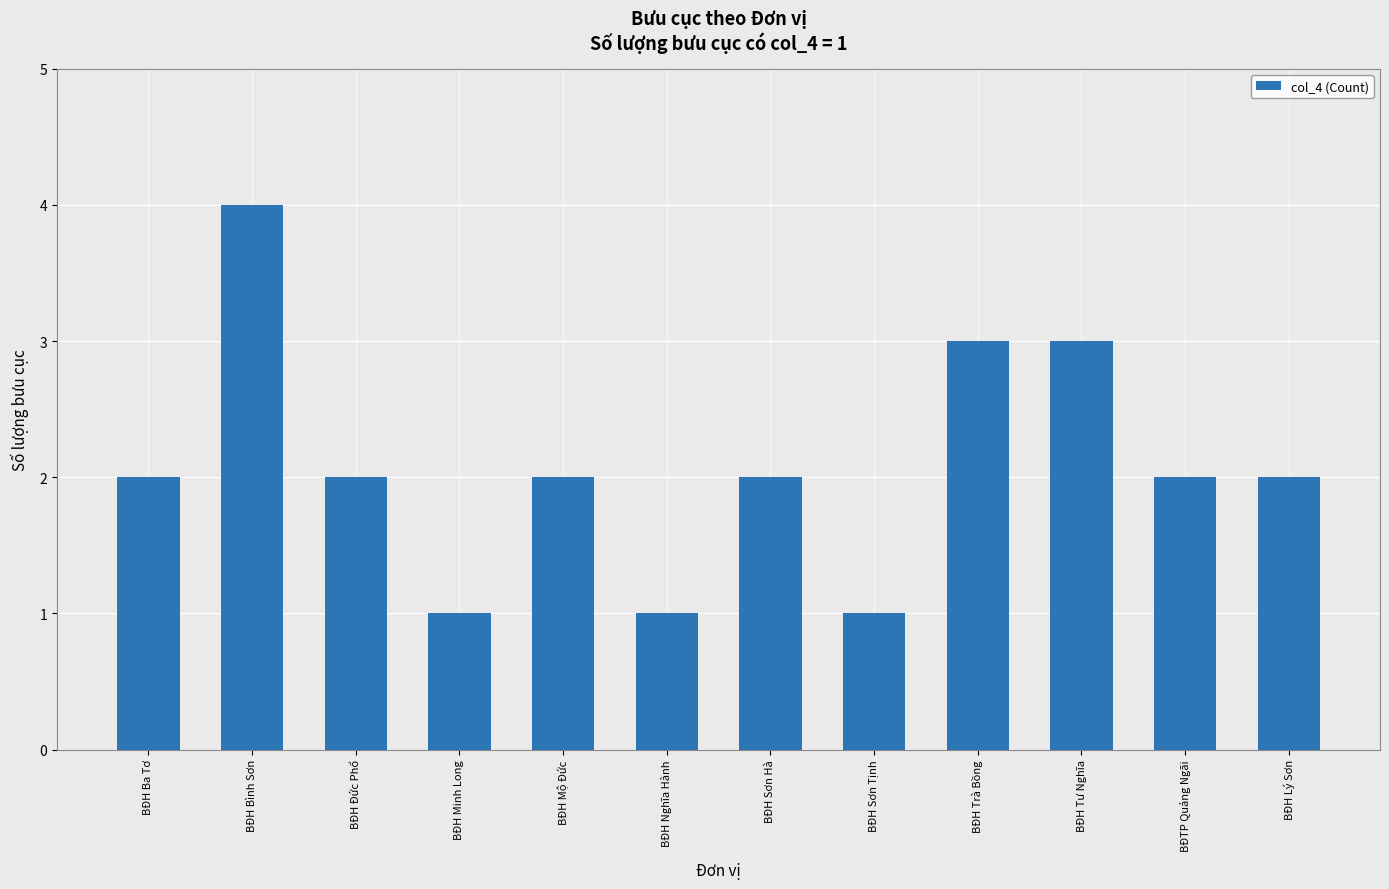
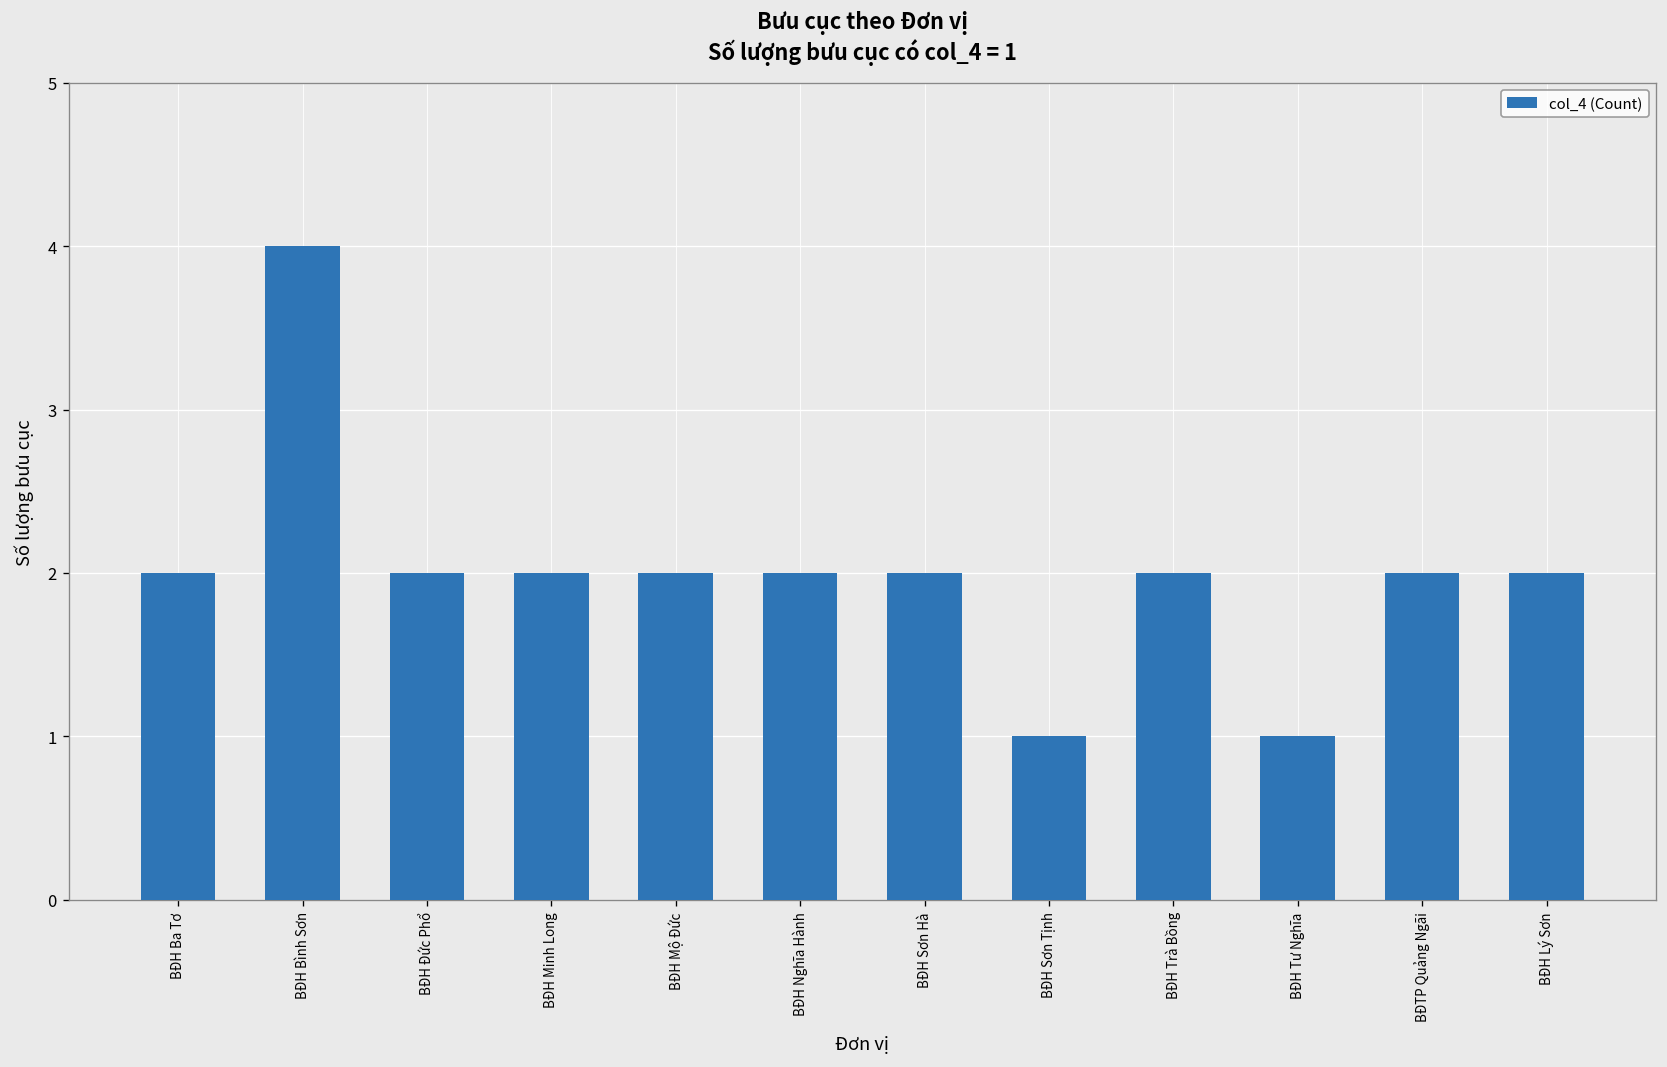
BĐH Minh Long: 1 -> 2
BĐH Nghĩa Hành: 1 -> 2
BĐH Trà Bồng: 3 -> 2
BĐH Tư Nghĩa: 3 -> 1
